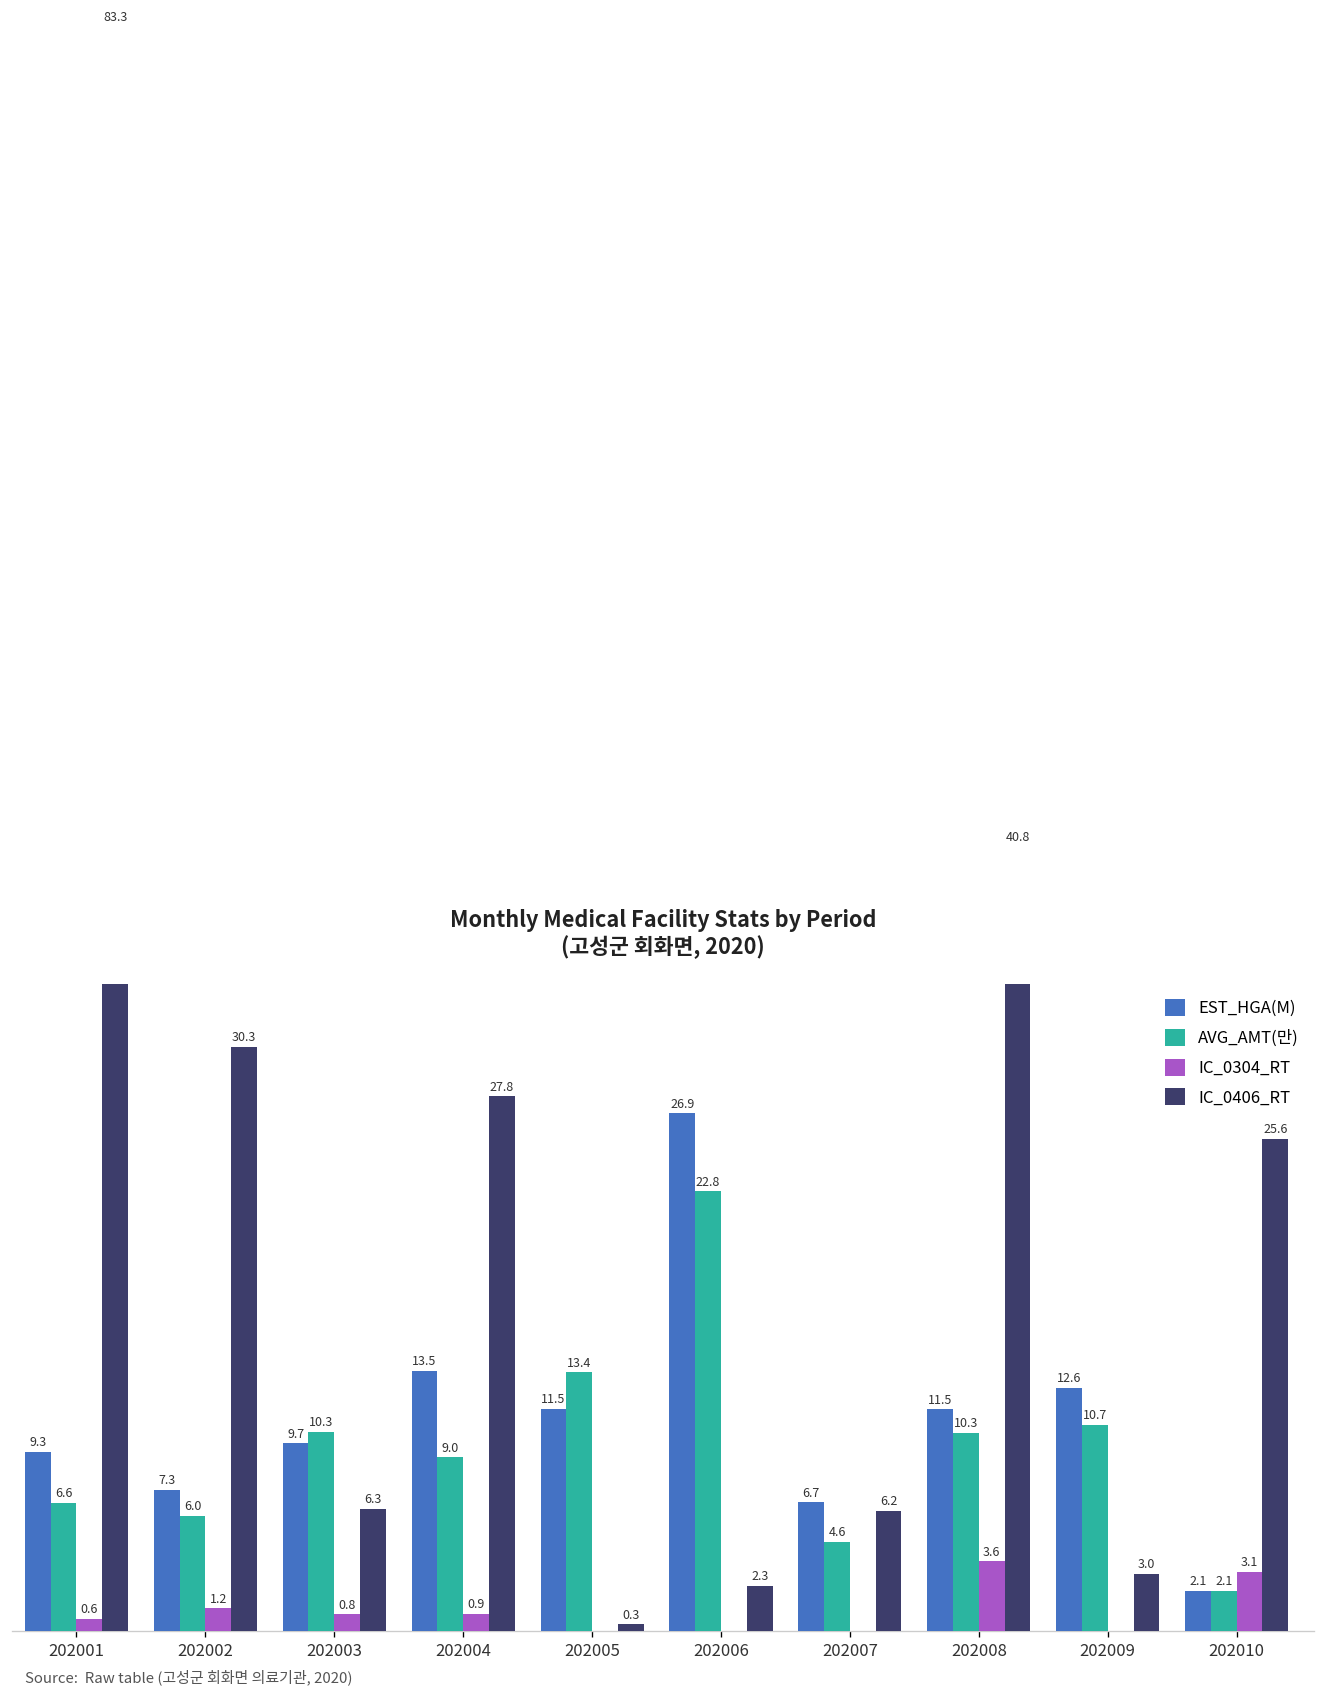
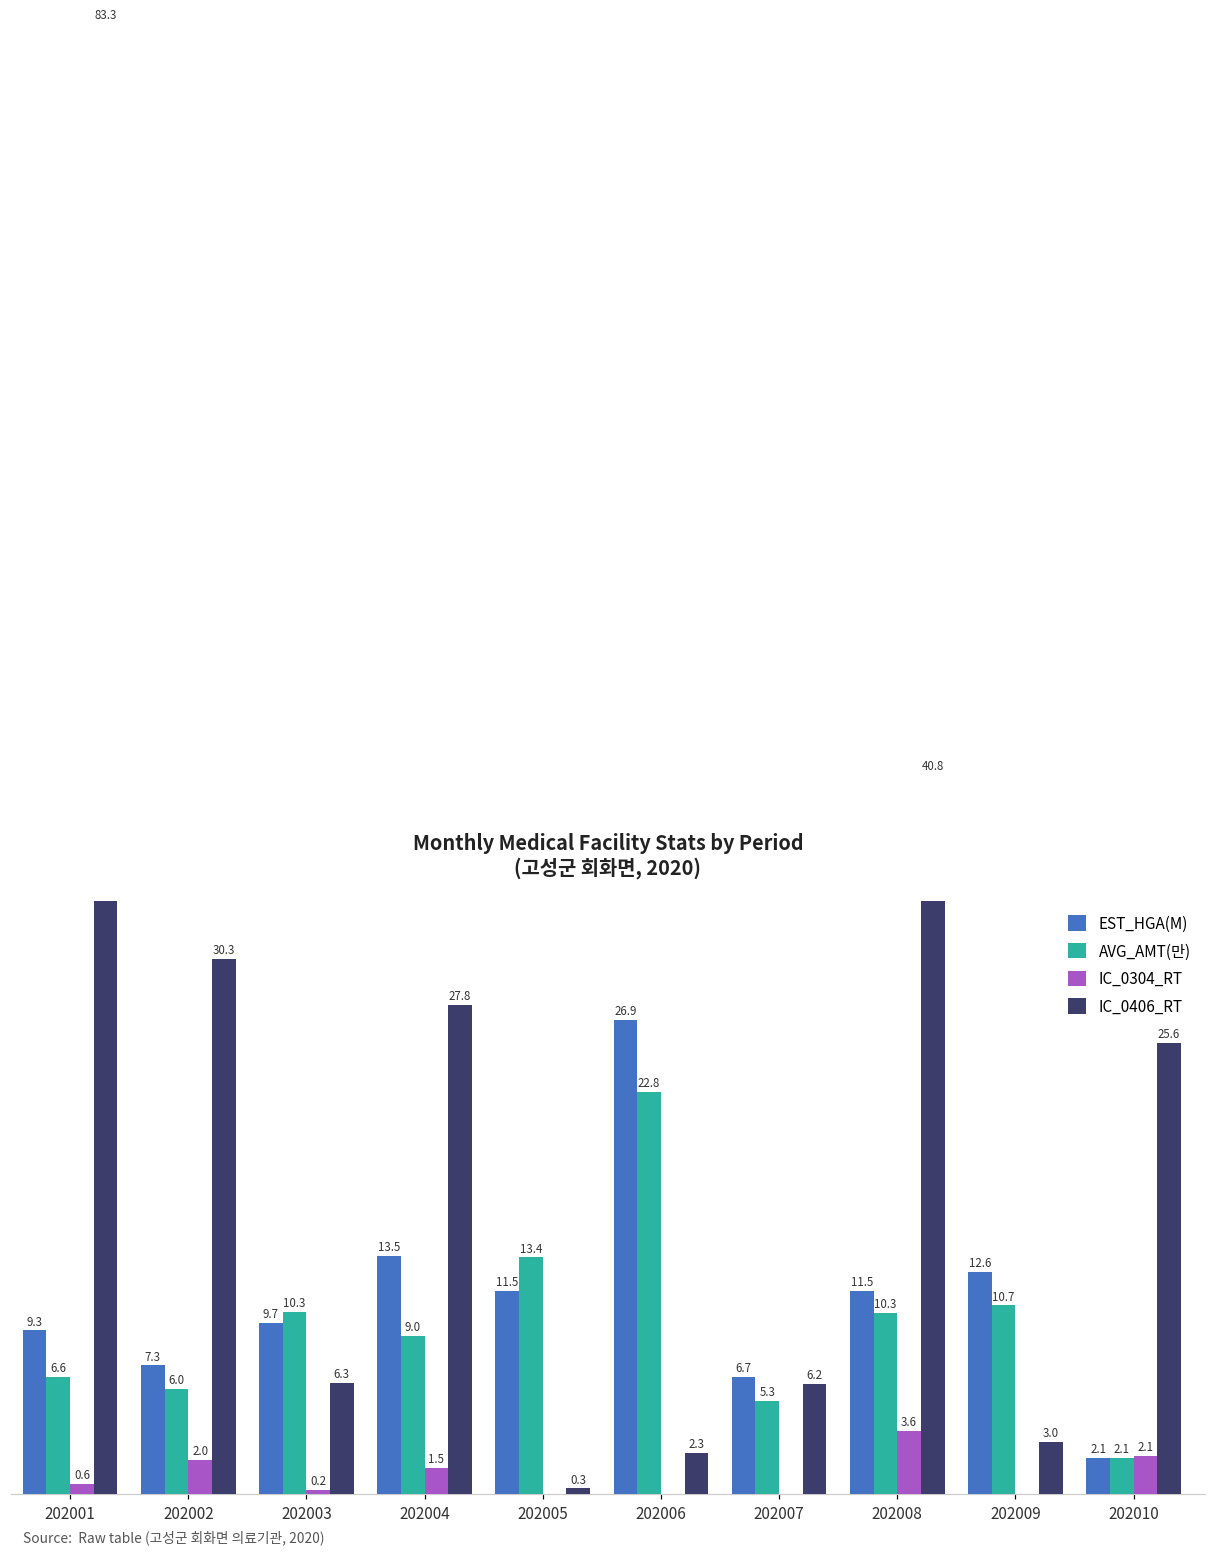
IC_0304_RT, 202002: 1.2 -> 2.0
IC_0304_RT, 202003: 0.8 -> 0.2
IC_0304_RT, 202004: 0.9 -> 1.5
AVG_AMT(만), 202007: 4.6 -> 5.3
IC_0304_RT, 202010: 3.1 -> 2.1
